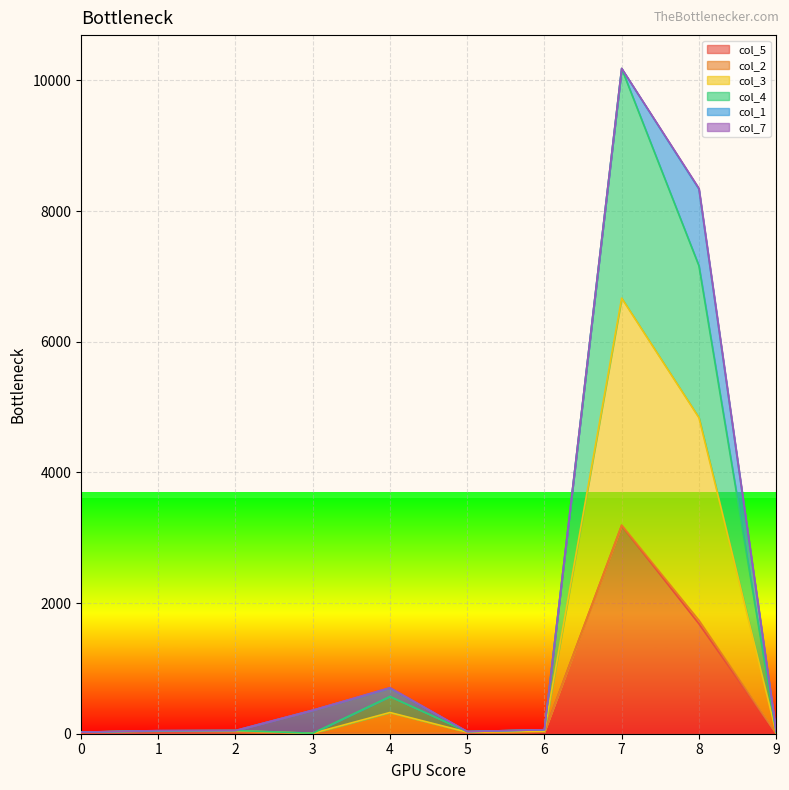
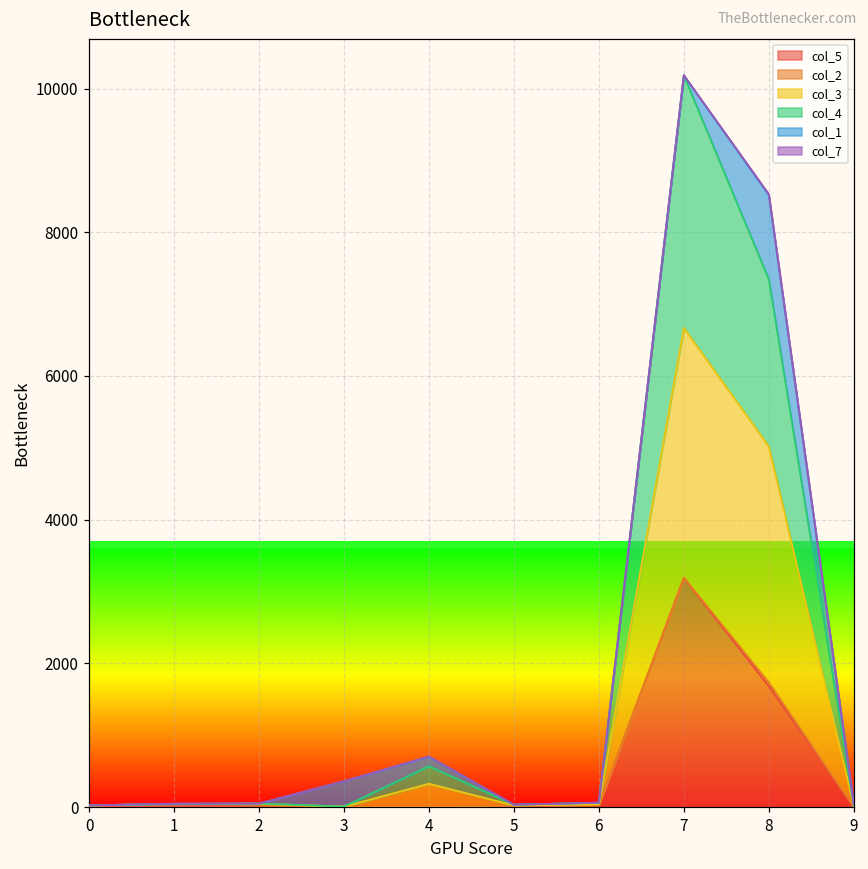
col_3, 8: 3100 -> 3300
